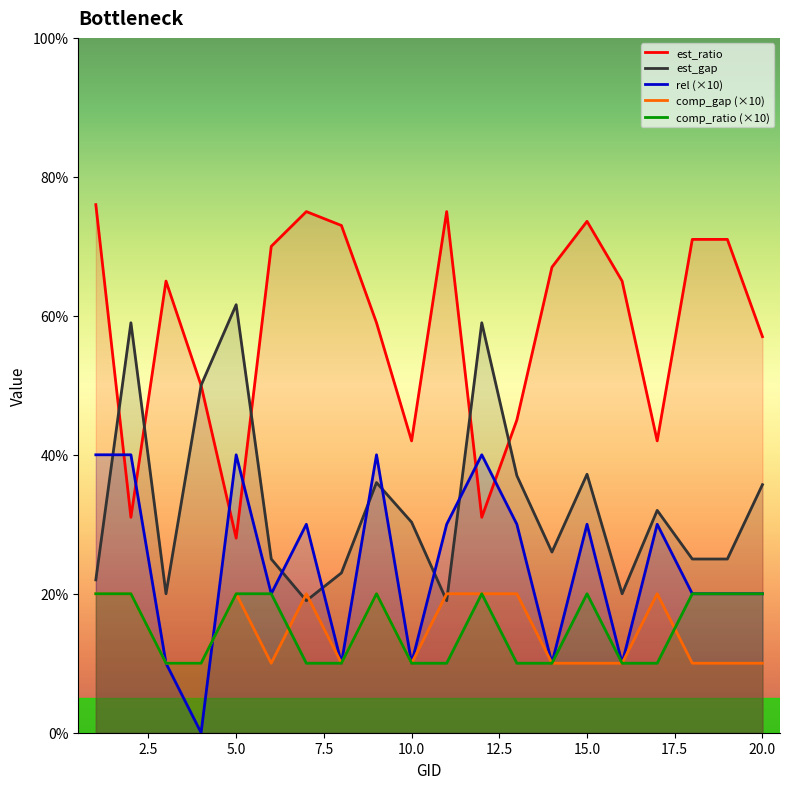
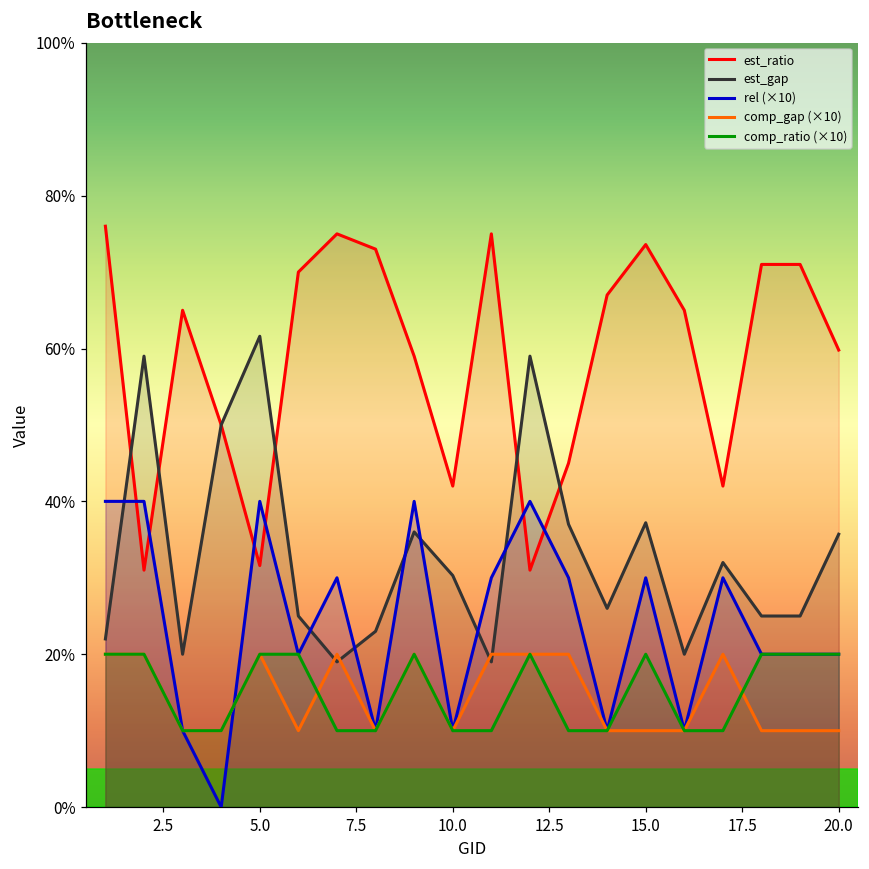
est_ratio, 5.0: 28% -> 32%
est_ratio, 20.0: 57% -> 60%
